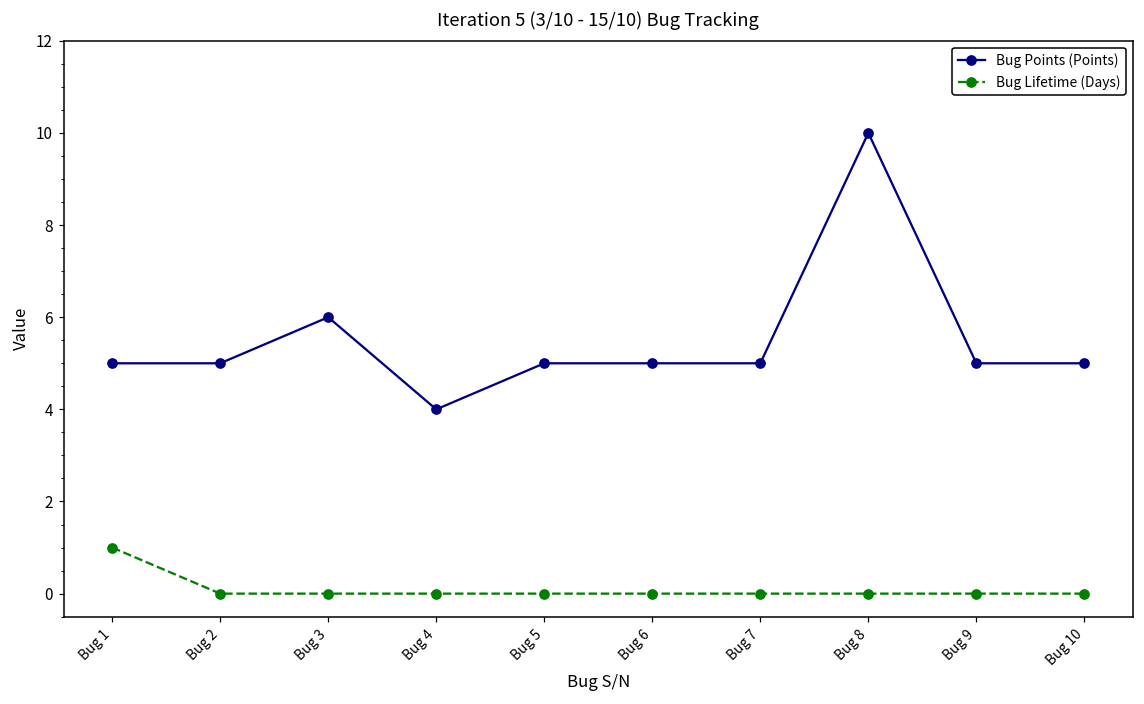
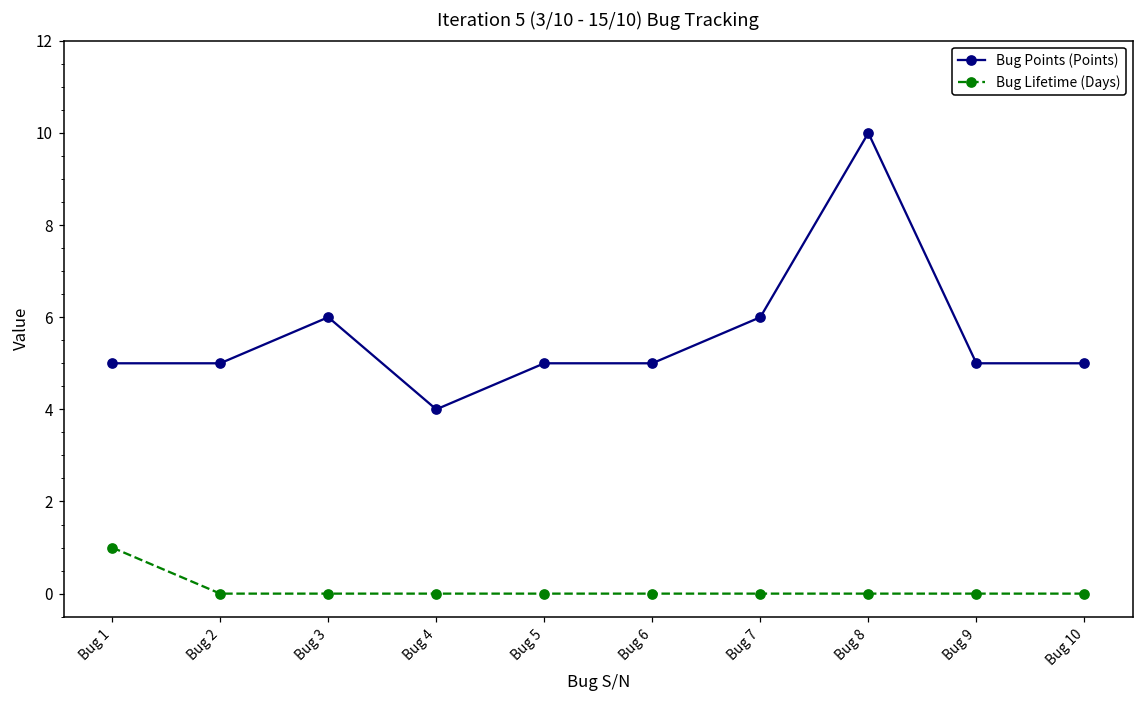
Bug Points (Points), Bug 7: 5 -> 6
